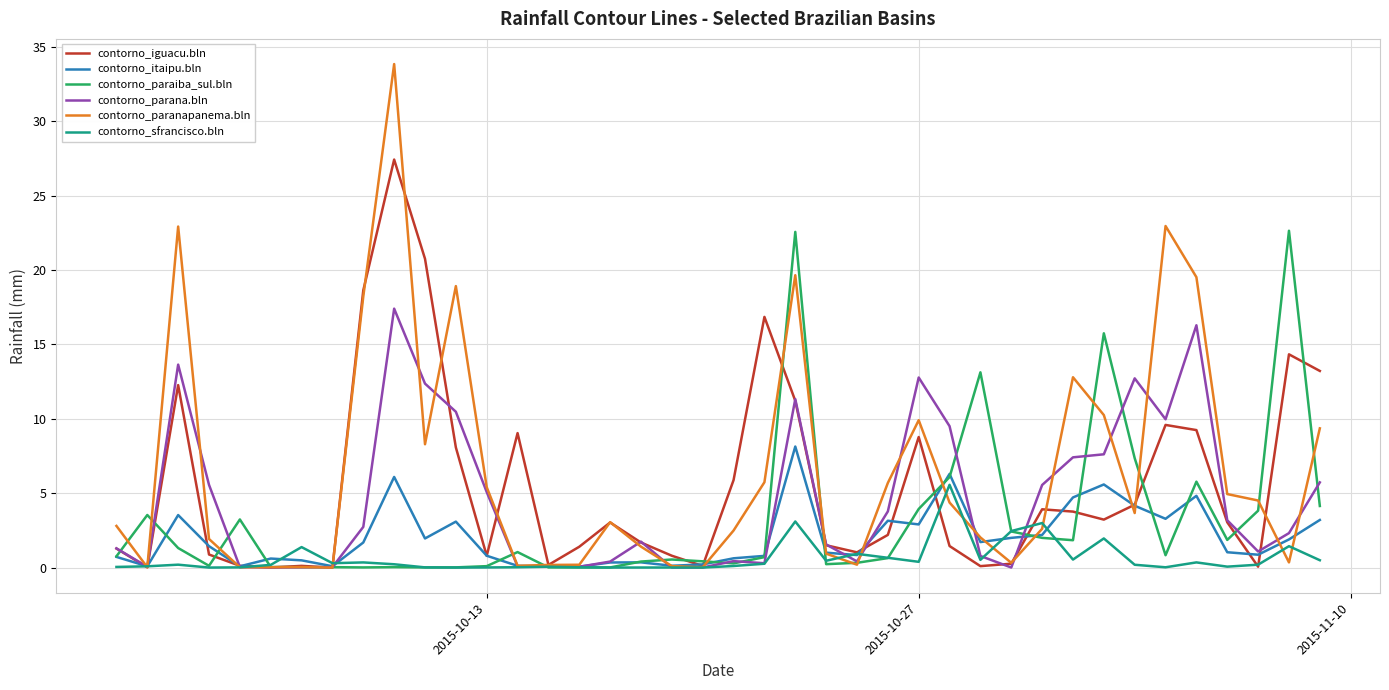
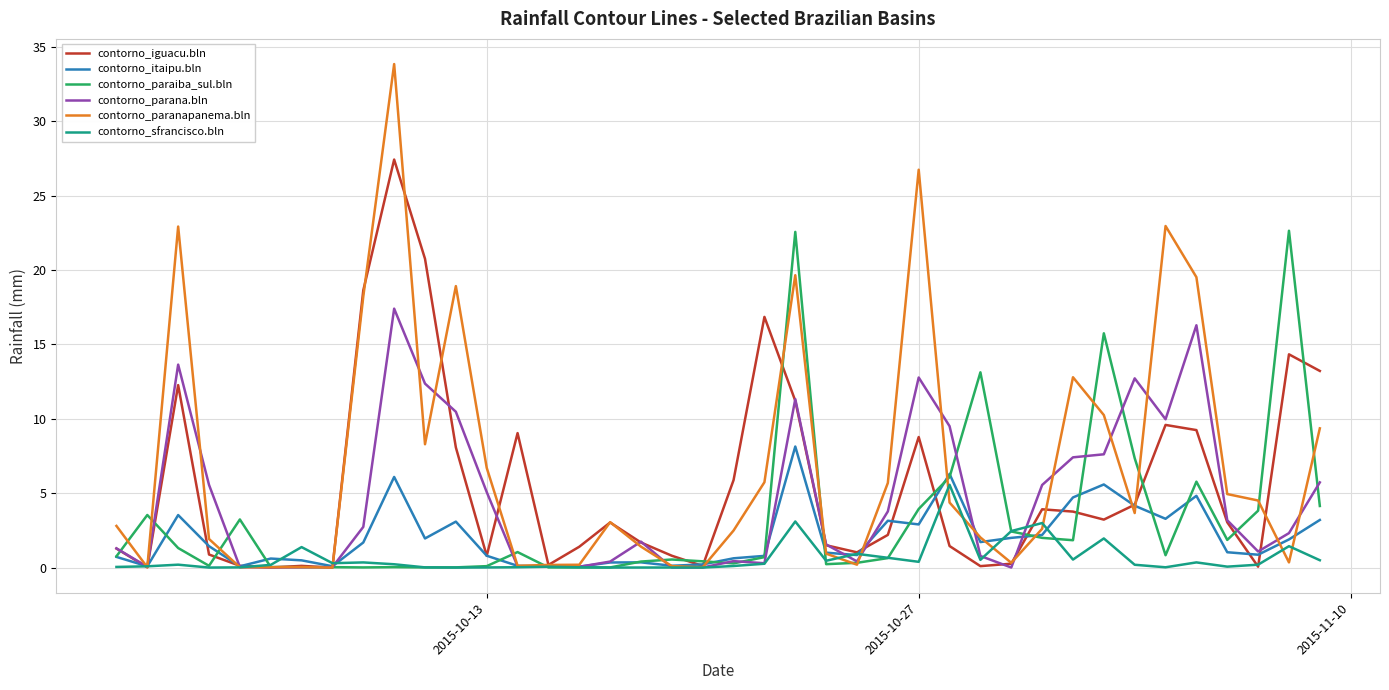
contorno_paranapanema.bln, 2015-10-13: 5.4 -> 6.7
contorno_paranapanema.bln, 2015-10-27: 9.9 -> 26.7
